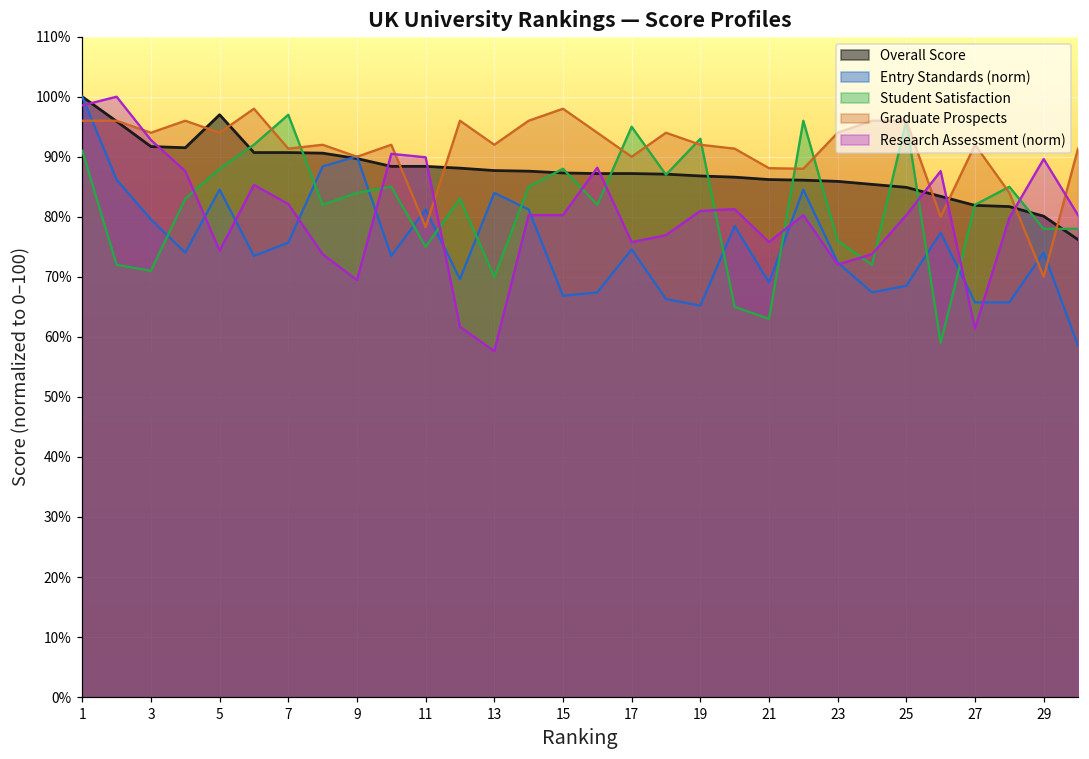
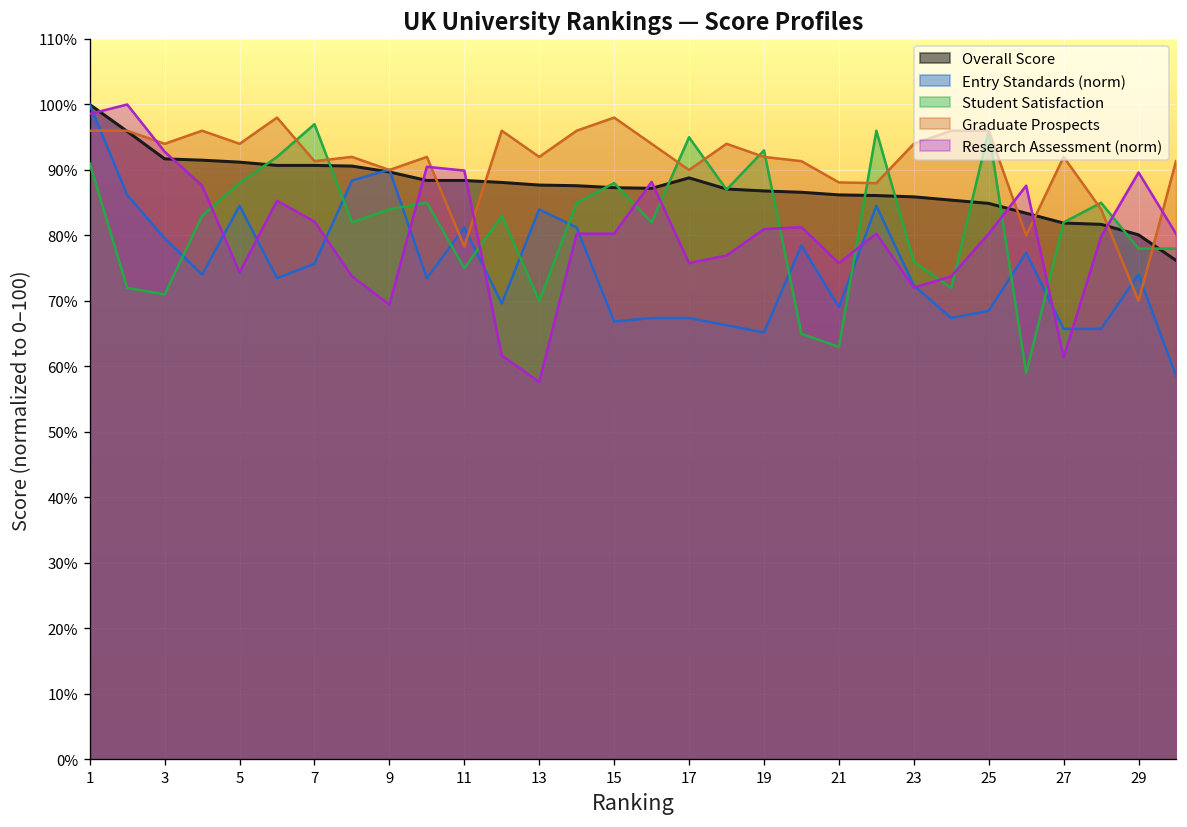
Overall Score, 5: 97% -> 91%
Overall Score, 17: 87% -> 89%
Entry Standards (norm), 17: 75% -> 67%
